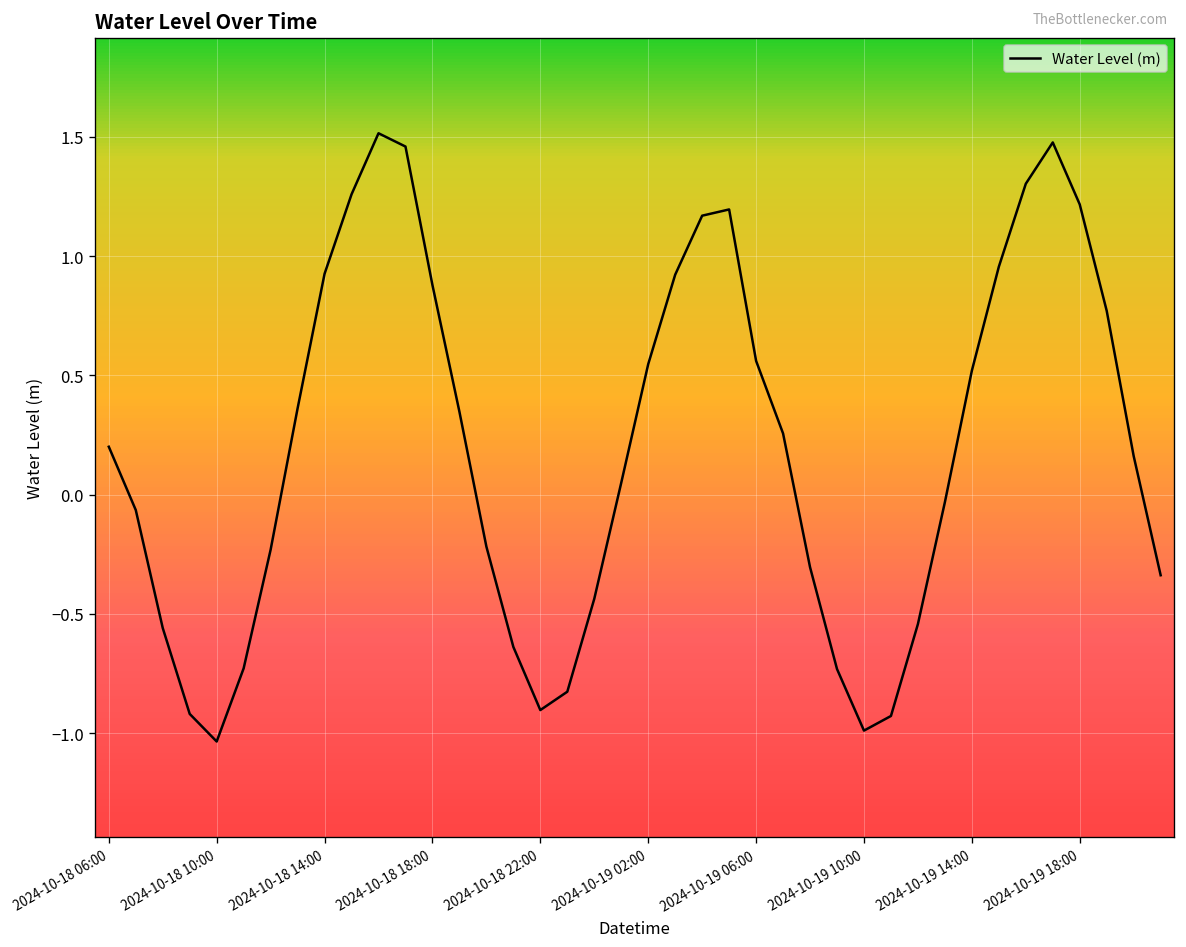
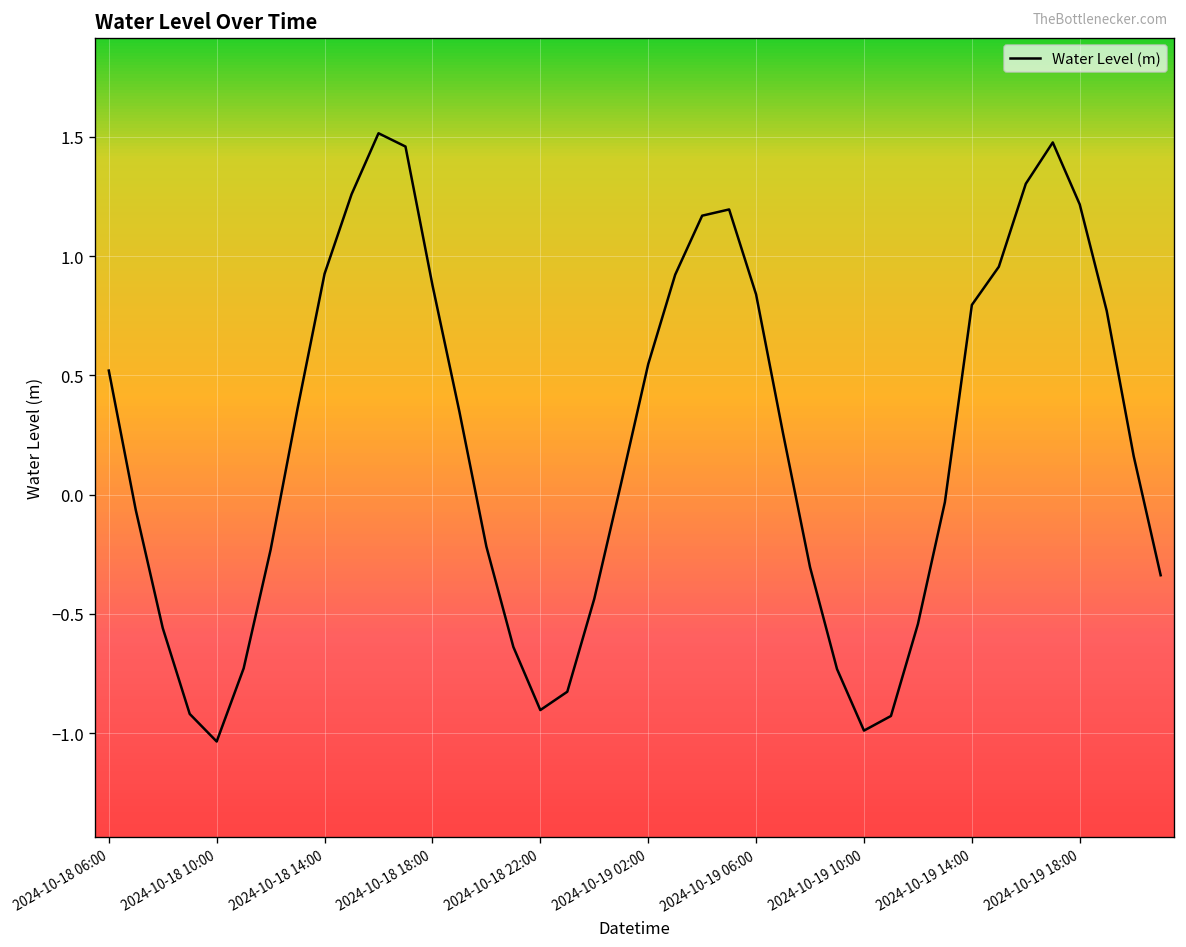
2024-10-18 06:00: 0.20 -> 0.52
2024-10-19 06:00: 0.56 -> 0.84
2024-10-19 14:00: 0.52 -> 0.79
